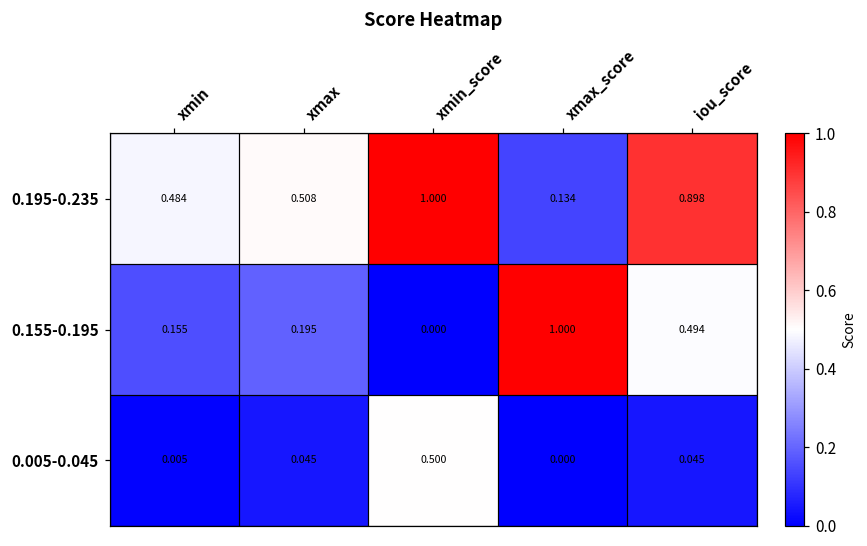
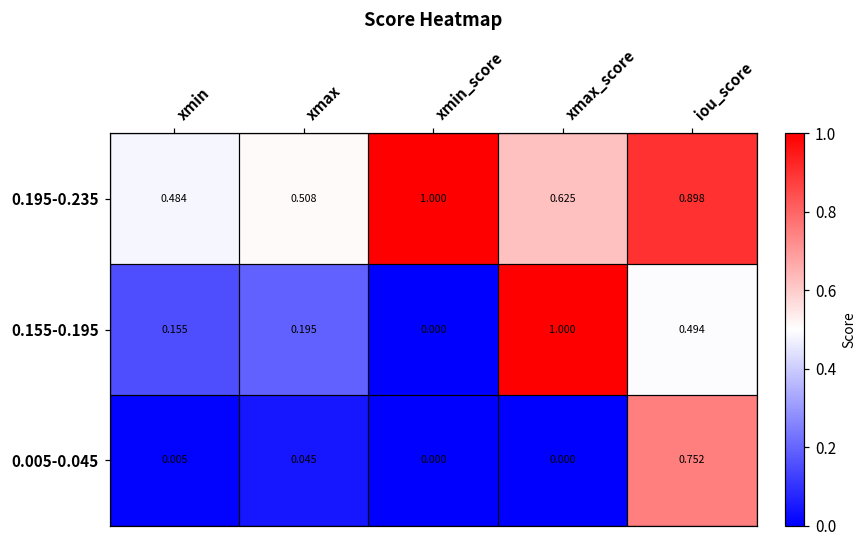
0.195-0.235, xmax_score: 0.134 -> 0.625
0.005-0.045, xmin_score: 0.500 -> 0.000
0.005-0.045, iou_score: 0.045 -> 0.752
